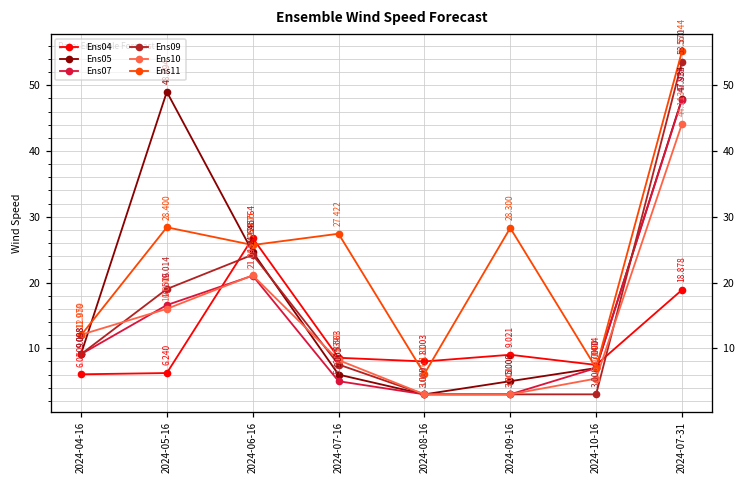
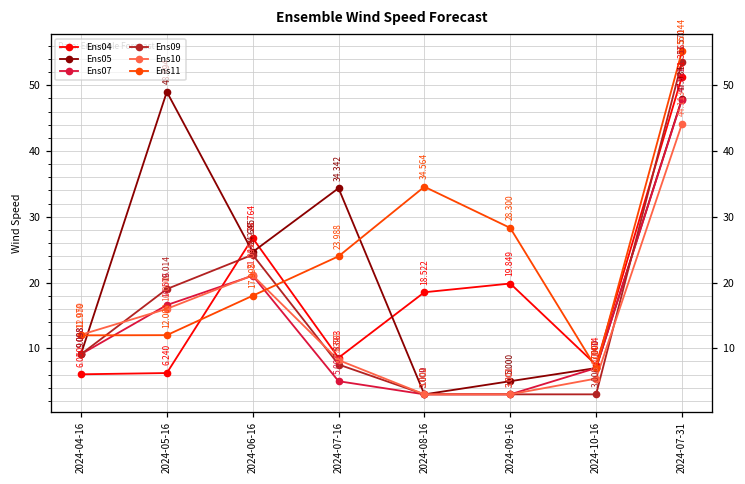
Ens11, 2024-05-16: 28.400 -> 12.000
Ens11, 2024-06-16: 25.705 -> 17.995
Ens05, 2024-07-16: 6.005 -> 34.342
Ens11, 2024-07-16: 27.422 -> 23.988
Ens04, 2024-08-16: 8.003 -> 18.522
Ens11, 2024-08-16: 6.111 -> 34.564
Ens04, 2024-09-16: 9.021 -> 19.849
Ens04, 2024-07-31: 18.878 -> 51.316
